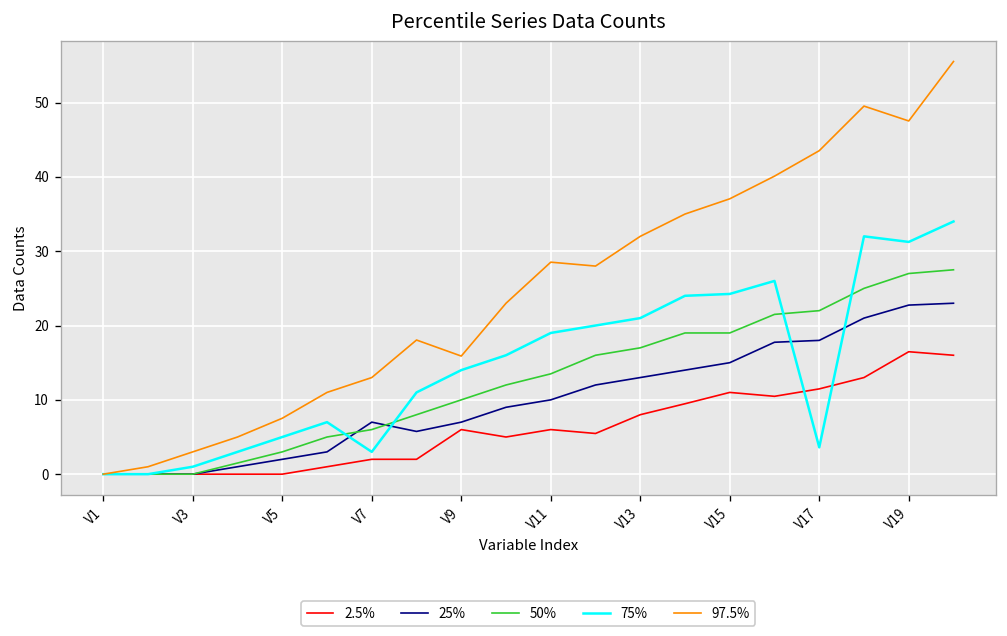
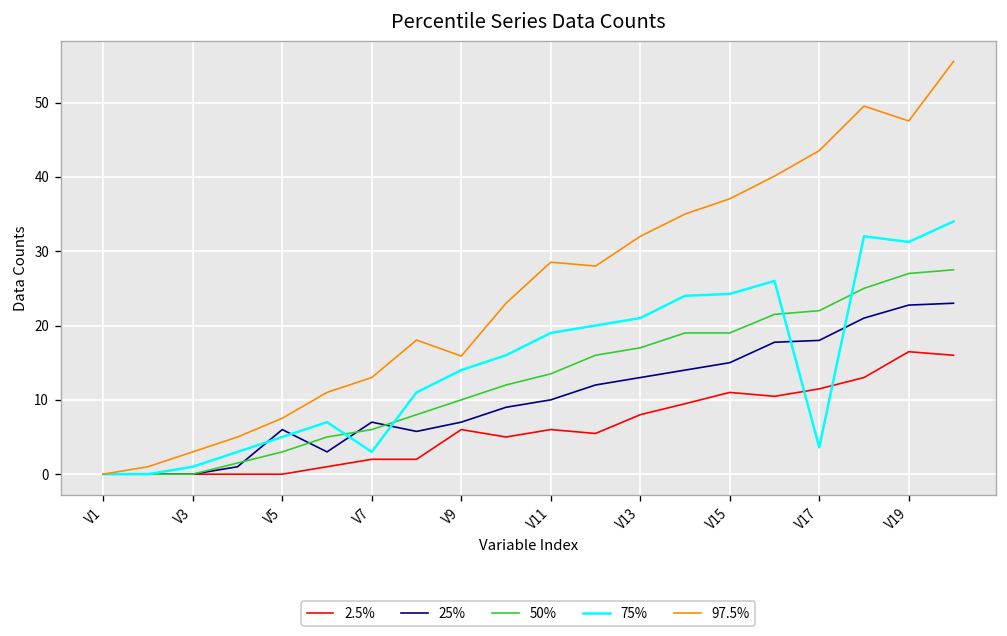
25%, V5: 2 -> 6
